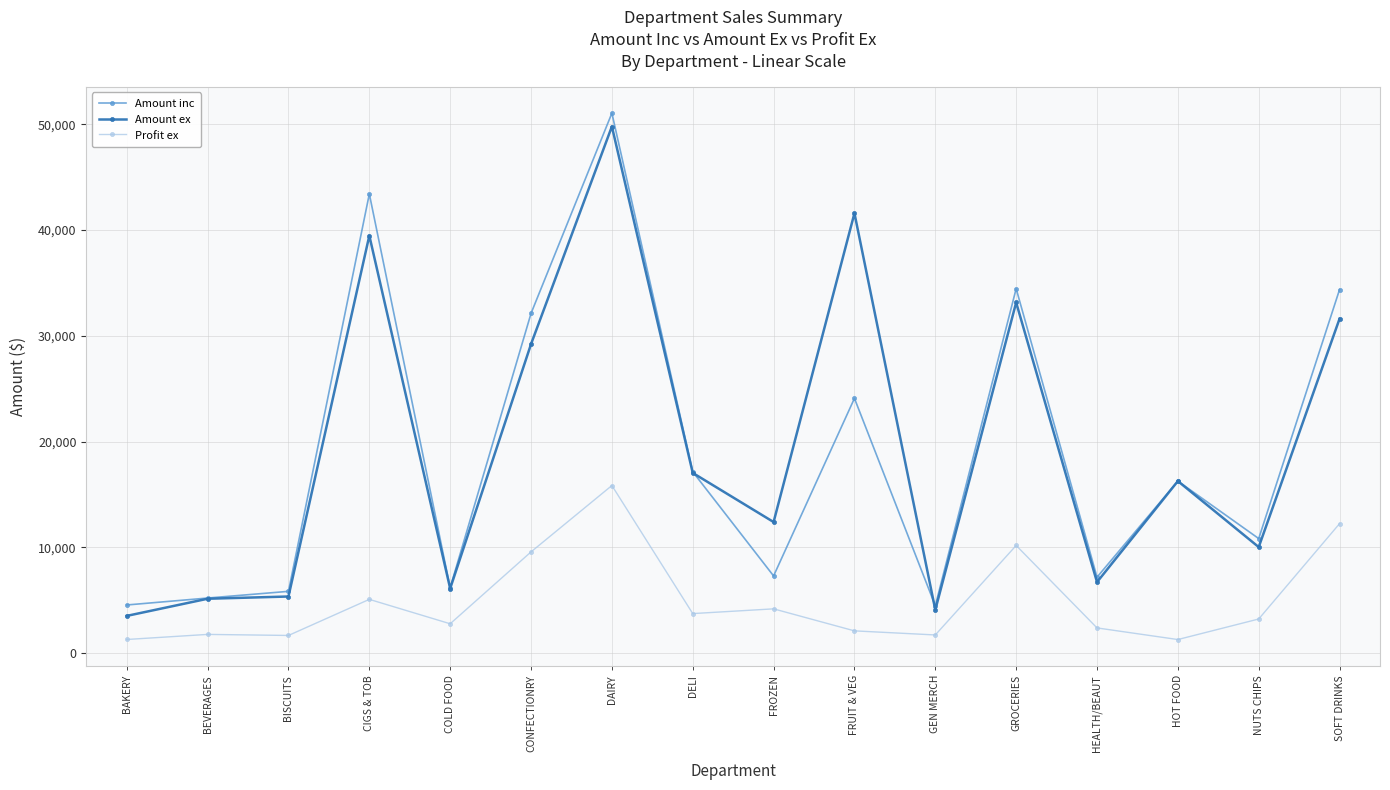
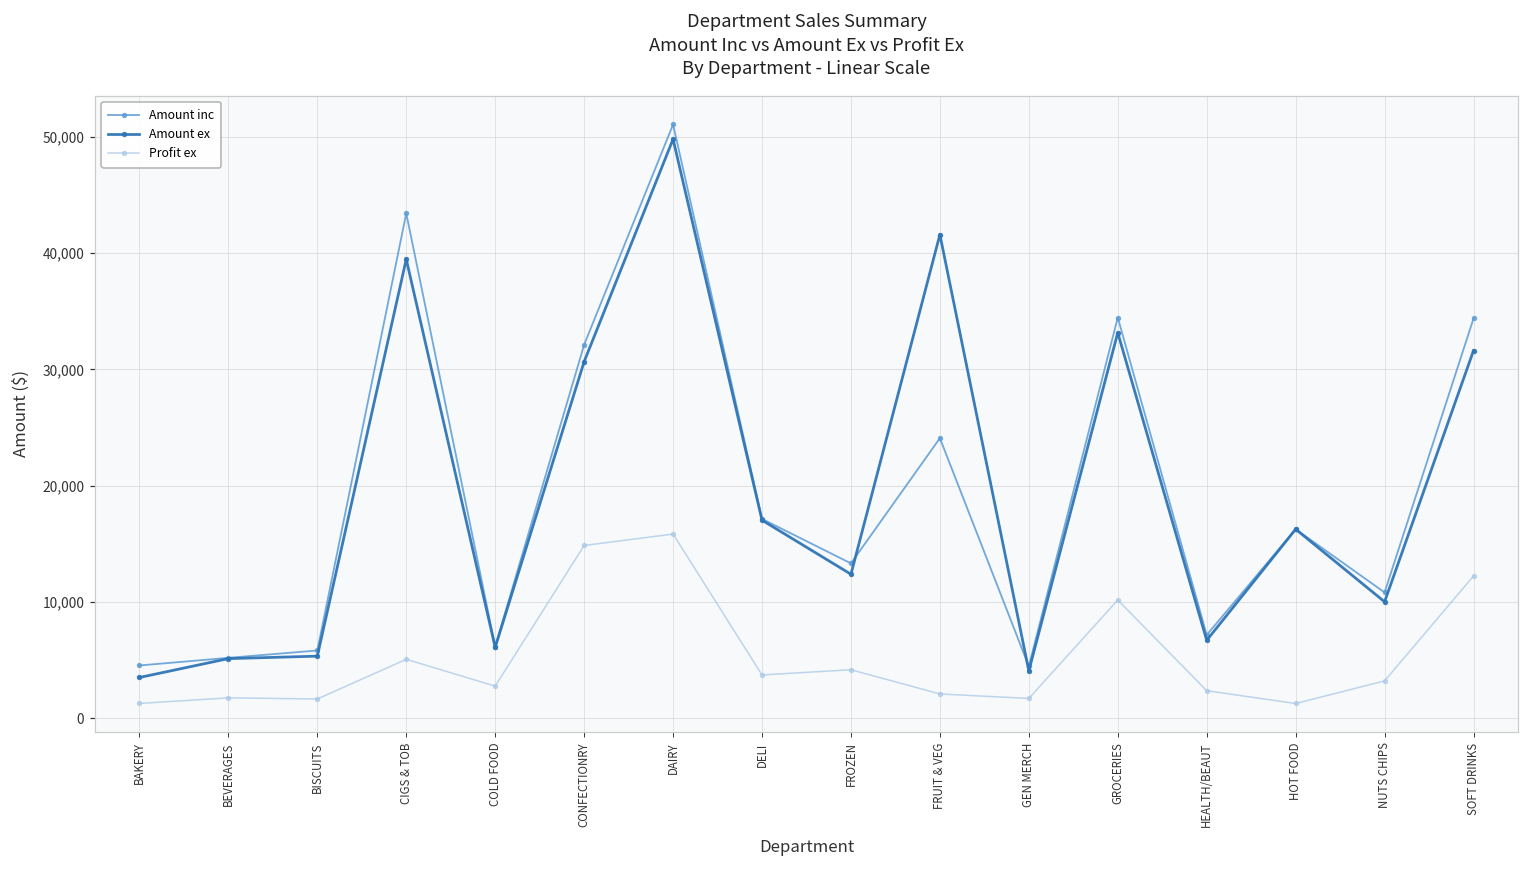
Amount ex, CONFECTIONRY: 29,200 -> 30,700
Profit ex, CONFECTIONRY: 9,600 -> 14,900
Amount inc, FROZEN: 7,300 -> 13,300
